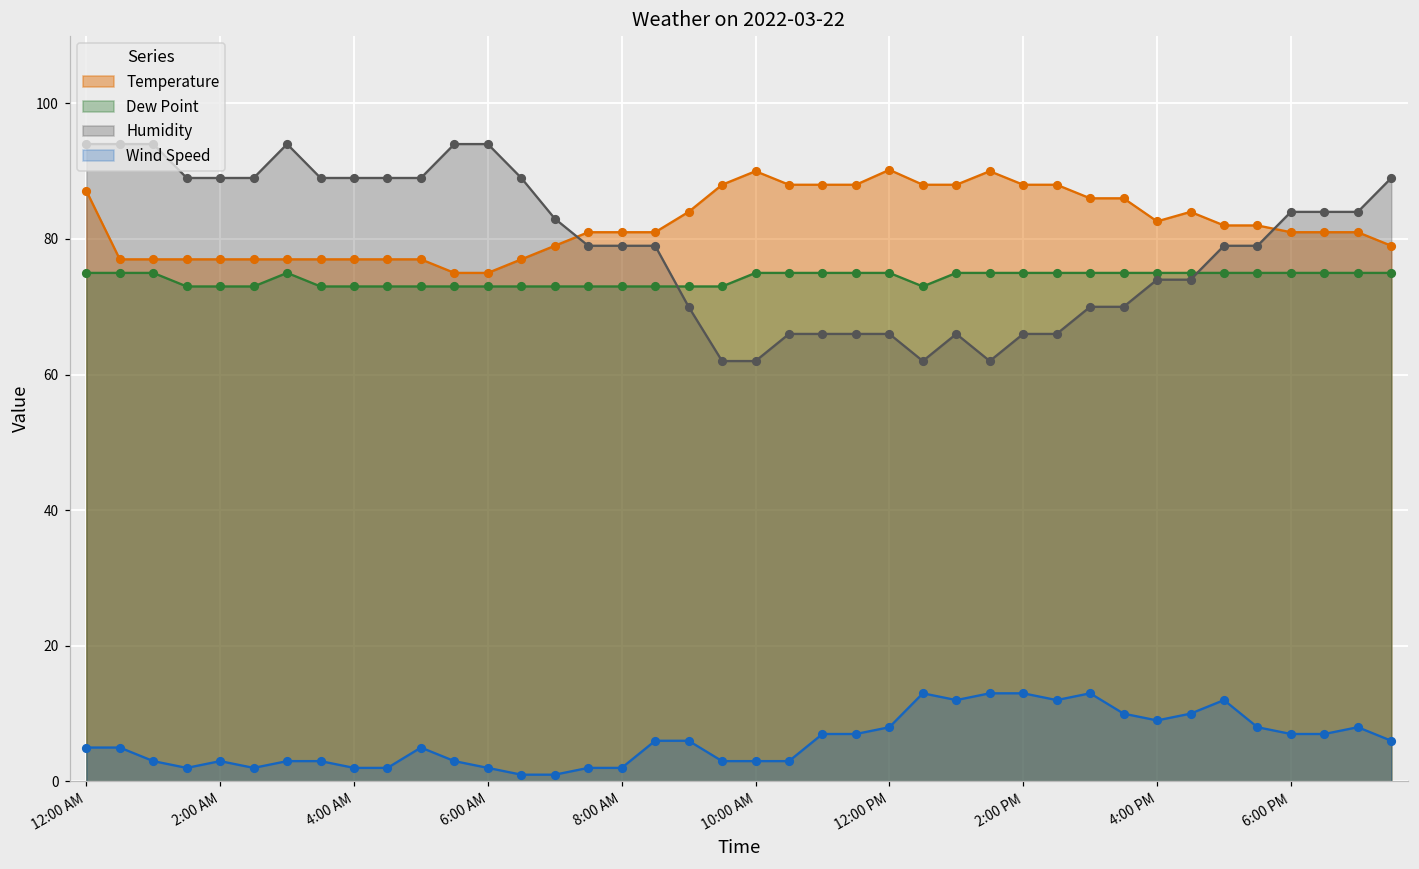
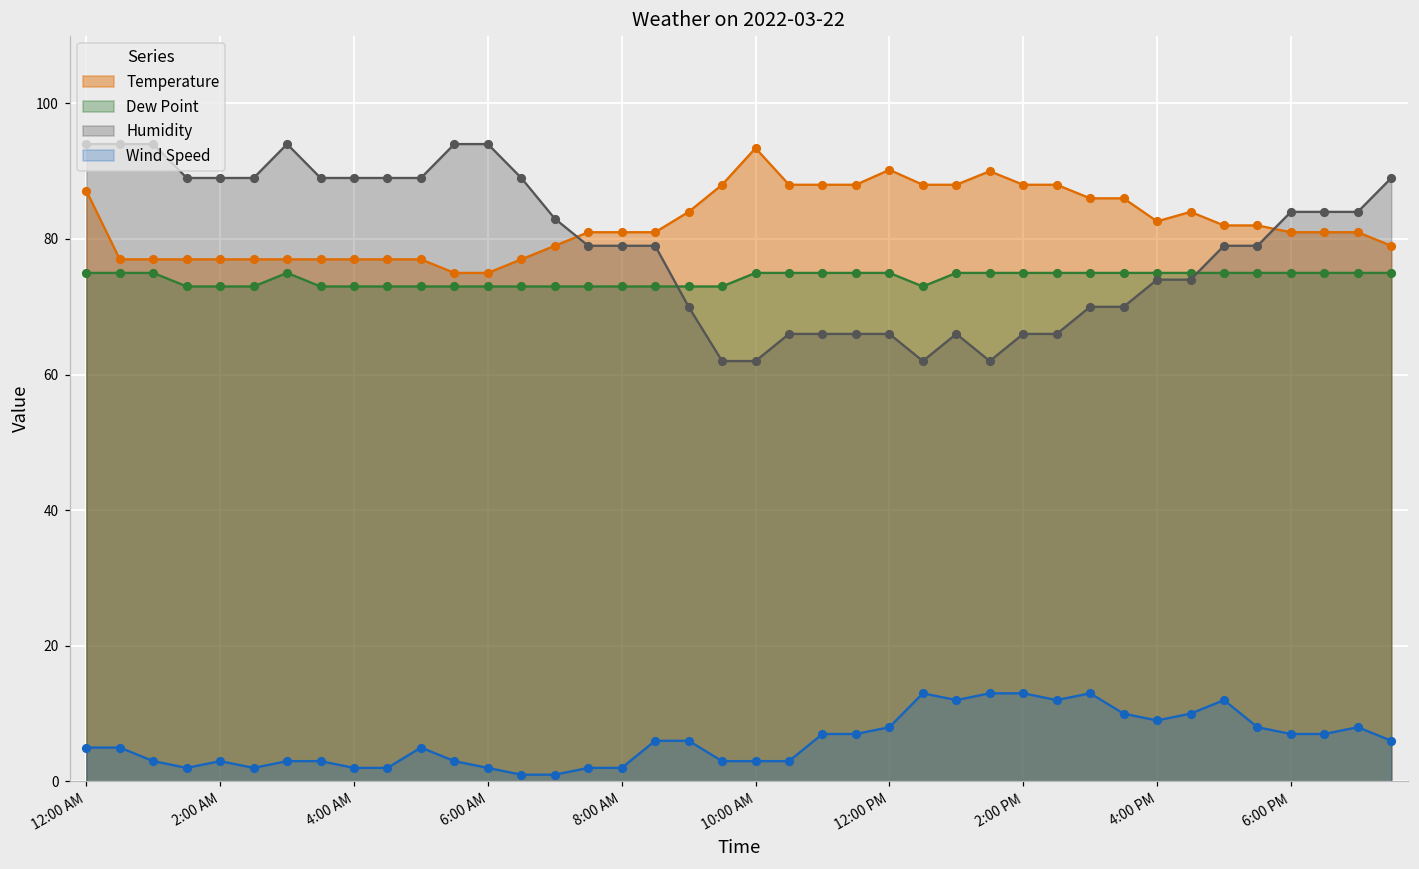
Temperature, 10:00 AM: 90 -> 93
